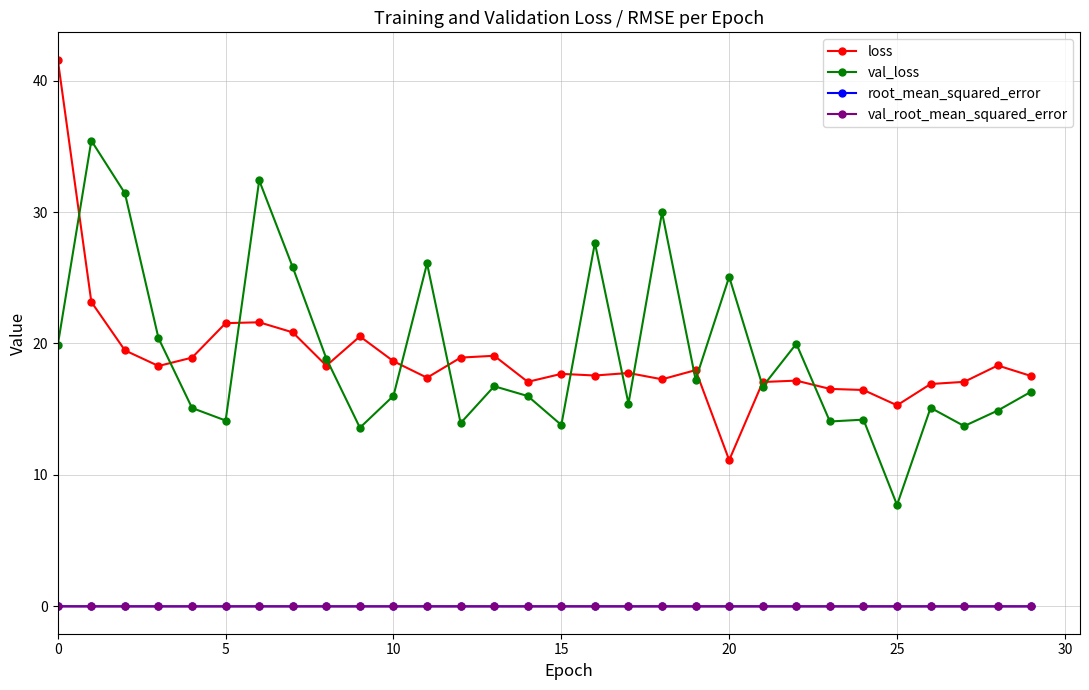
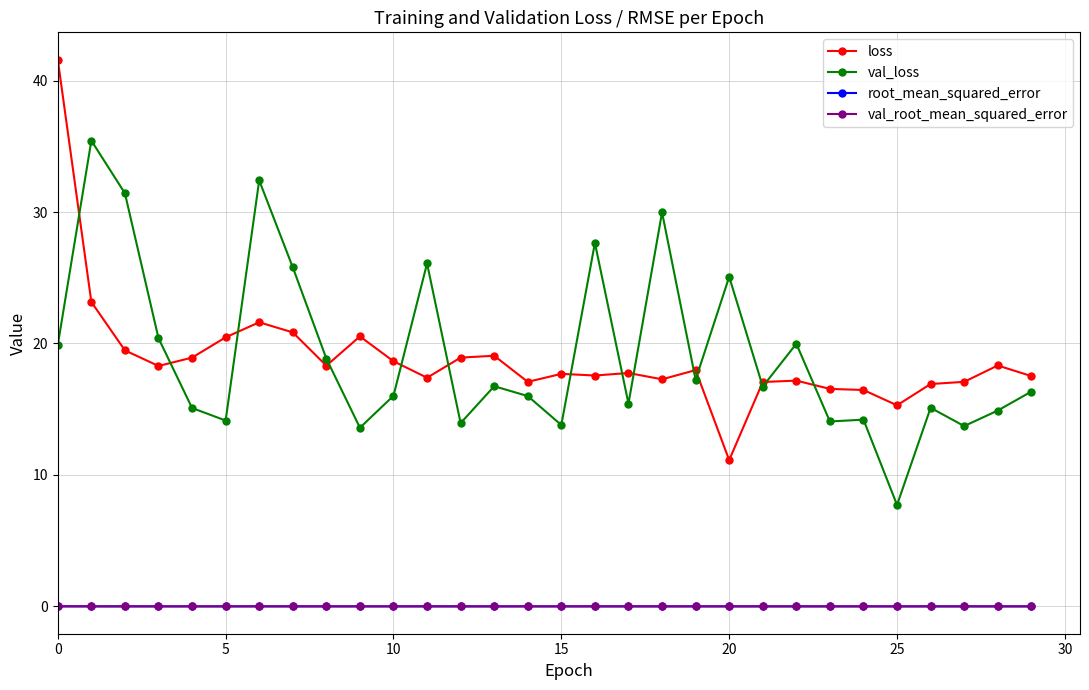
loss, 5: 21.5 -> 20.5
